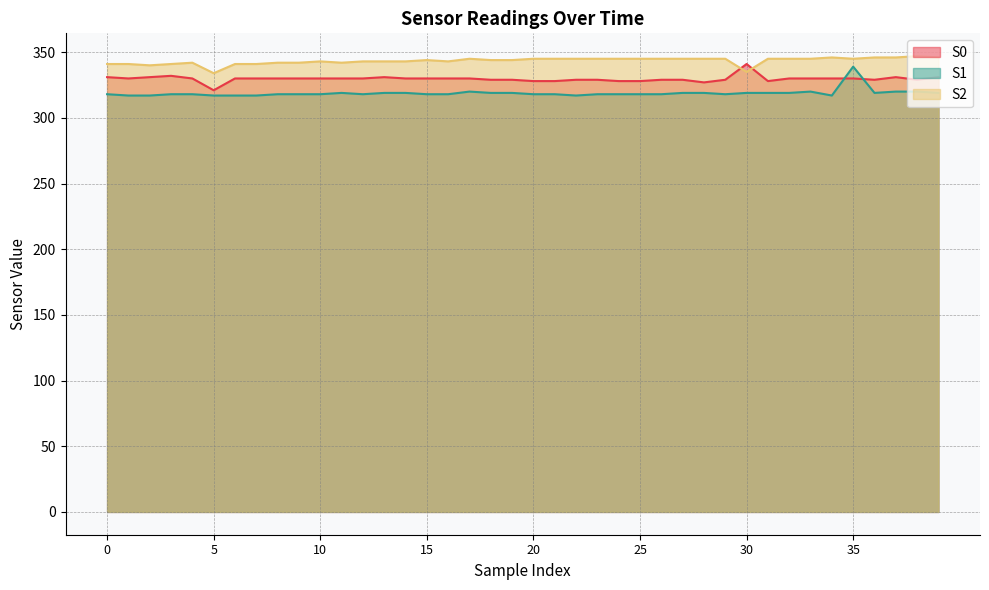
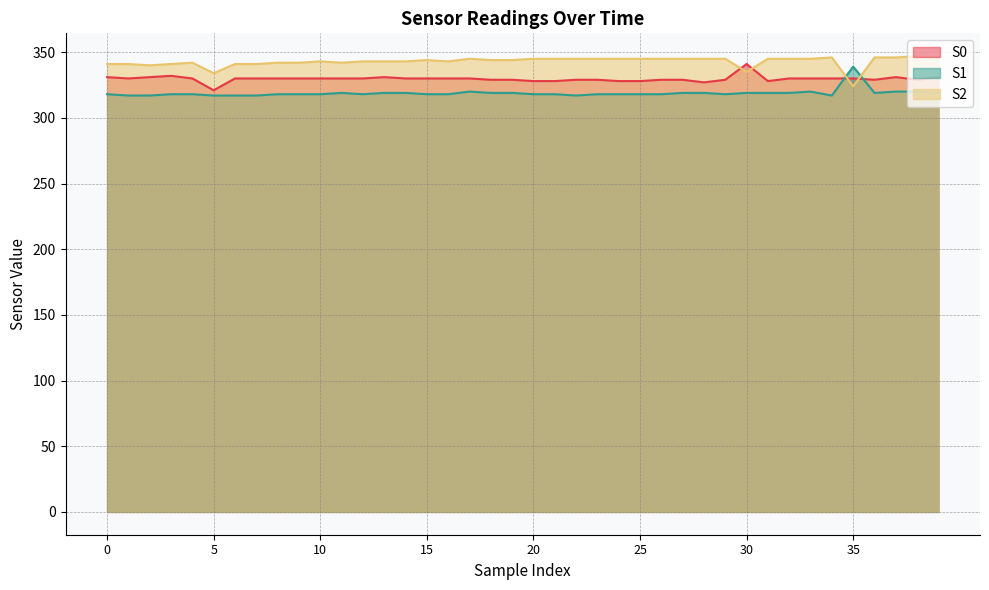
S2, 35: 345 -> 324
